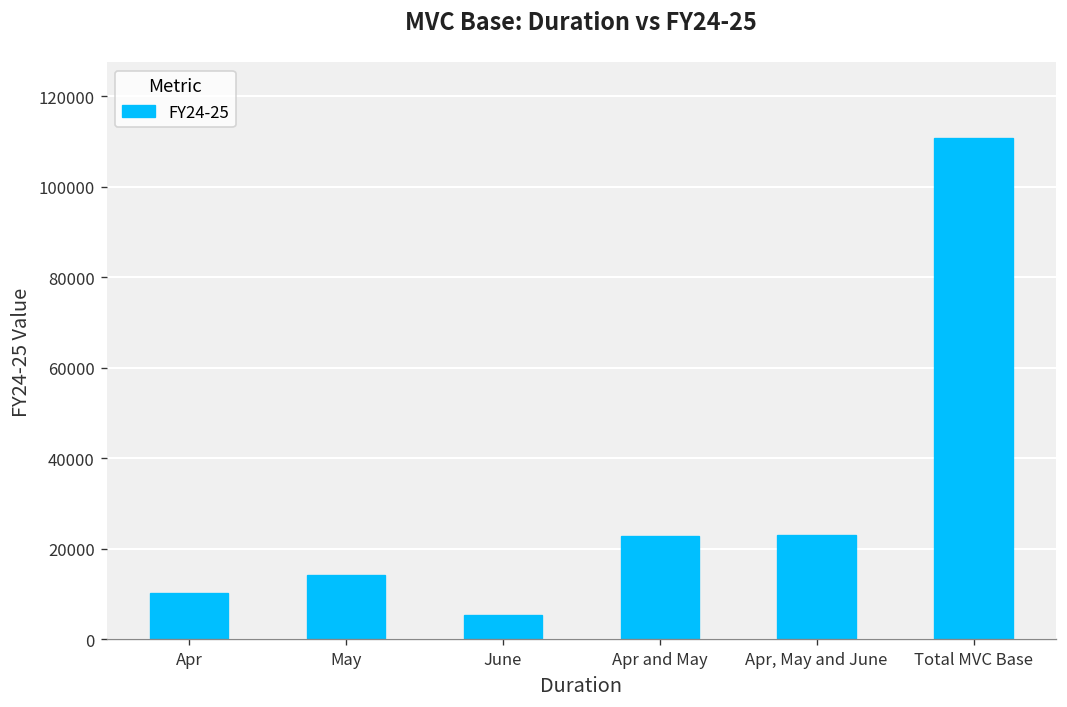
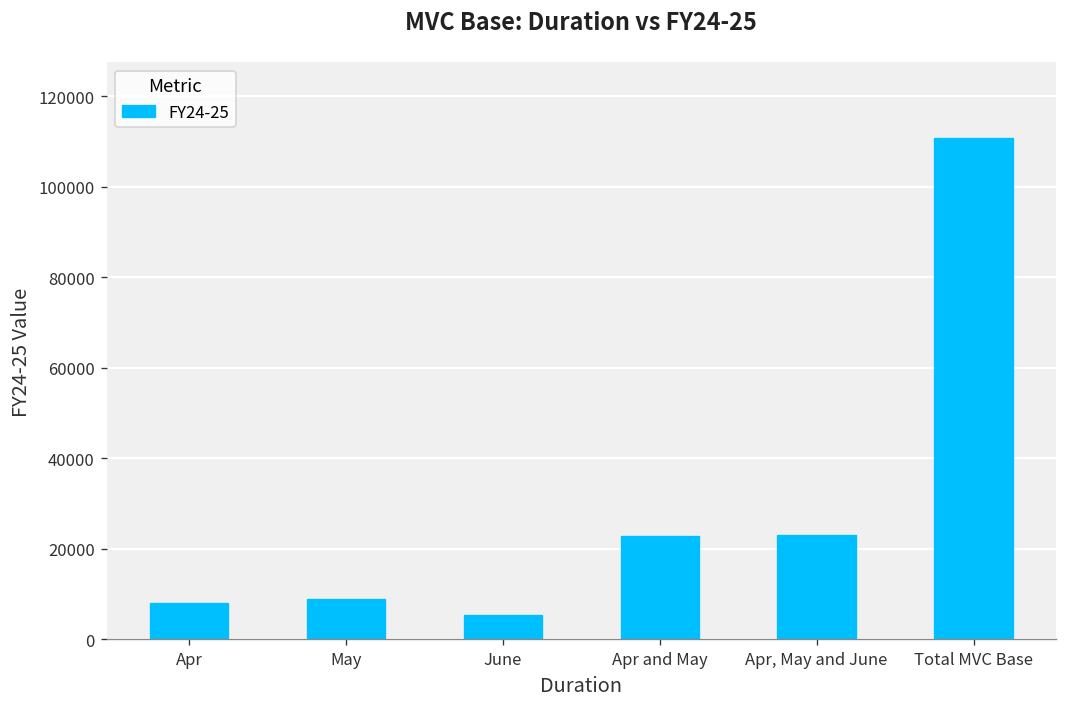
Apr: 10000 -> 8000
May: 14000 -> 9000
